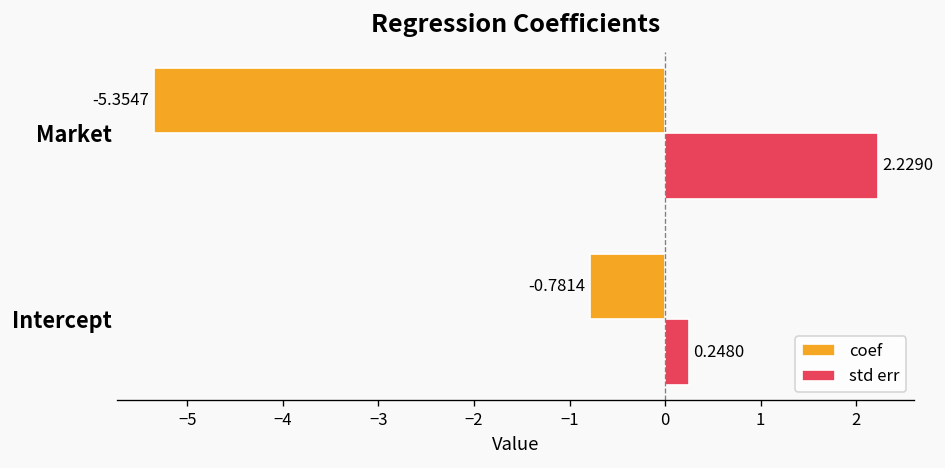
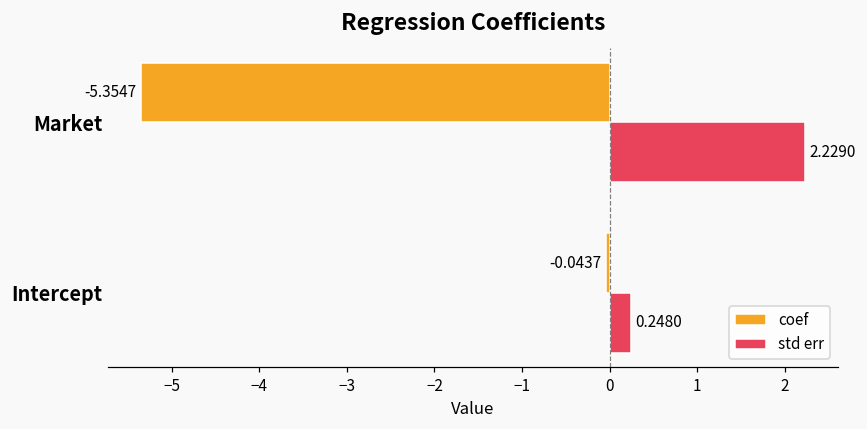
coef, Intercept: -0.7814 -> -0.0437
